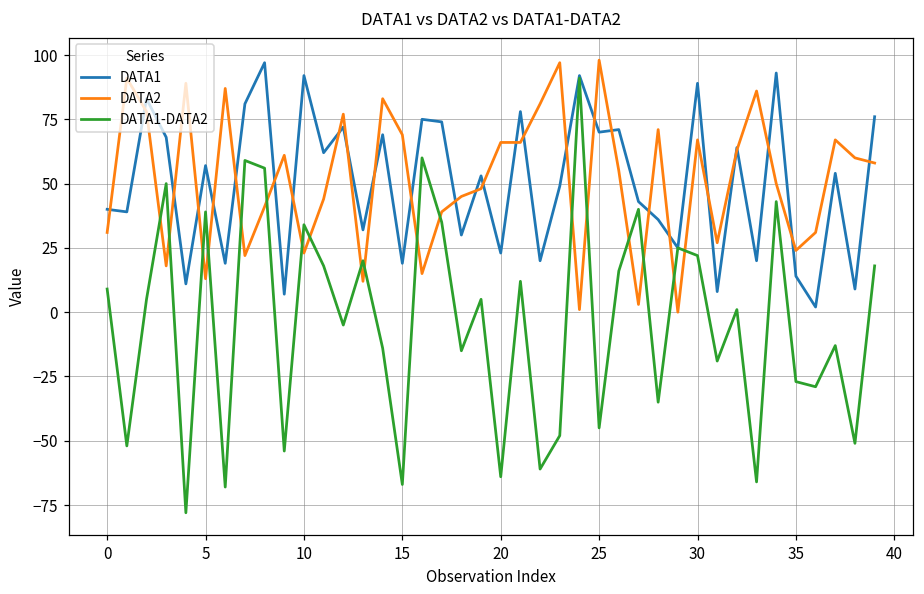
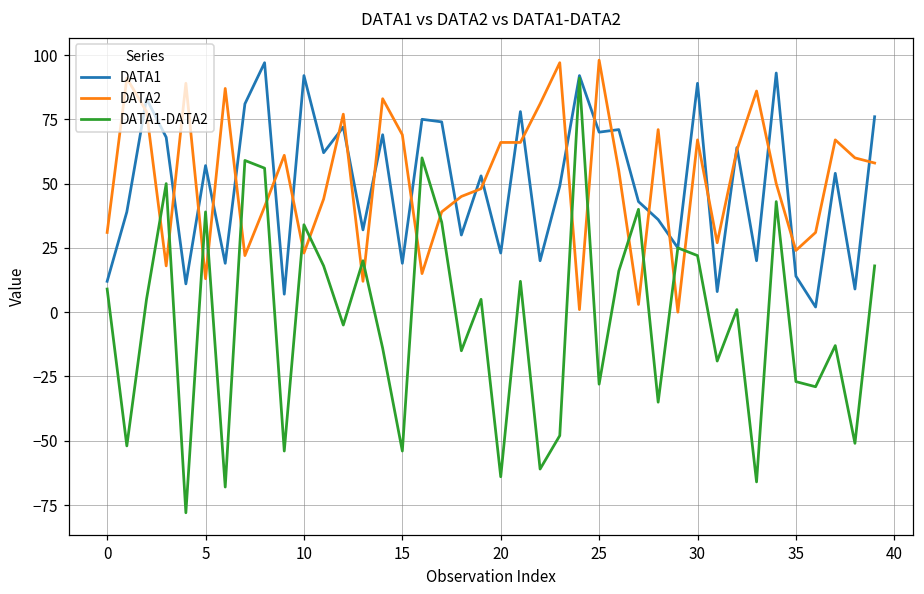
DATA1, 0: 40 -> 12
DATA1-DATA2, 15: -67 -> -54
DATA1-DATA2, 25: -45 -> -28
